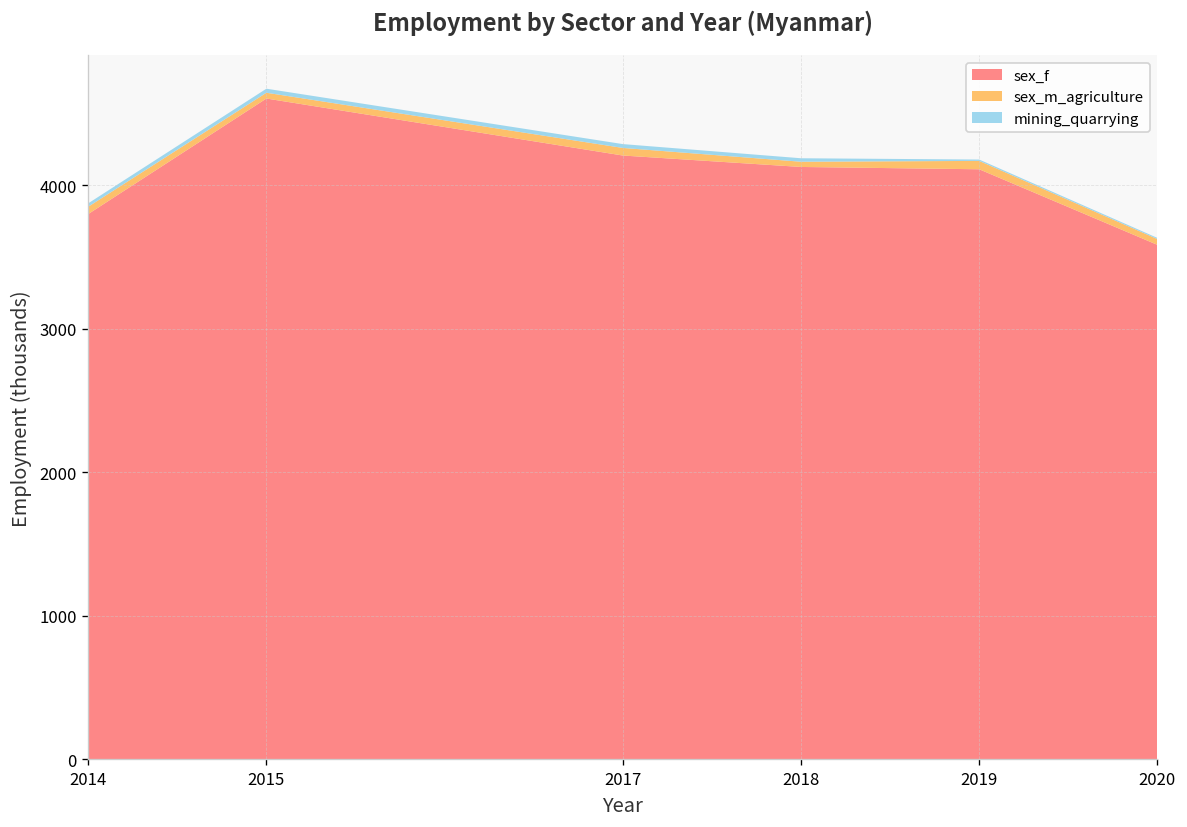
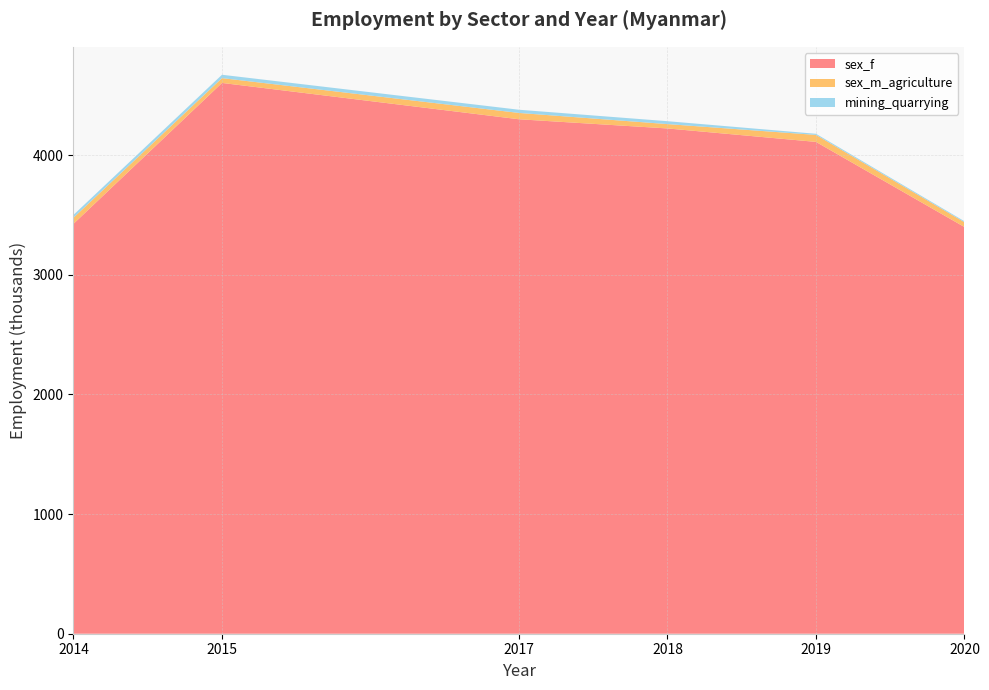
sex_f, 2014: 3800 -> 3430
sex_f, 2017: 4210 -> 4300
sex_f, 2018: 4130 -> 4220
sex_f, 2020: 3580 -> 3400
